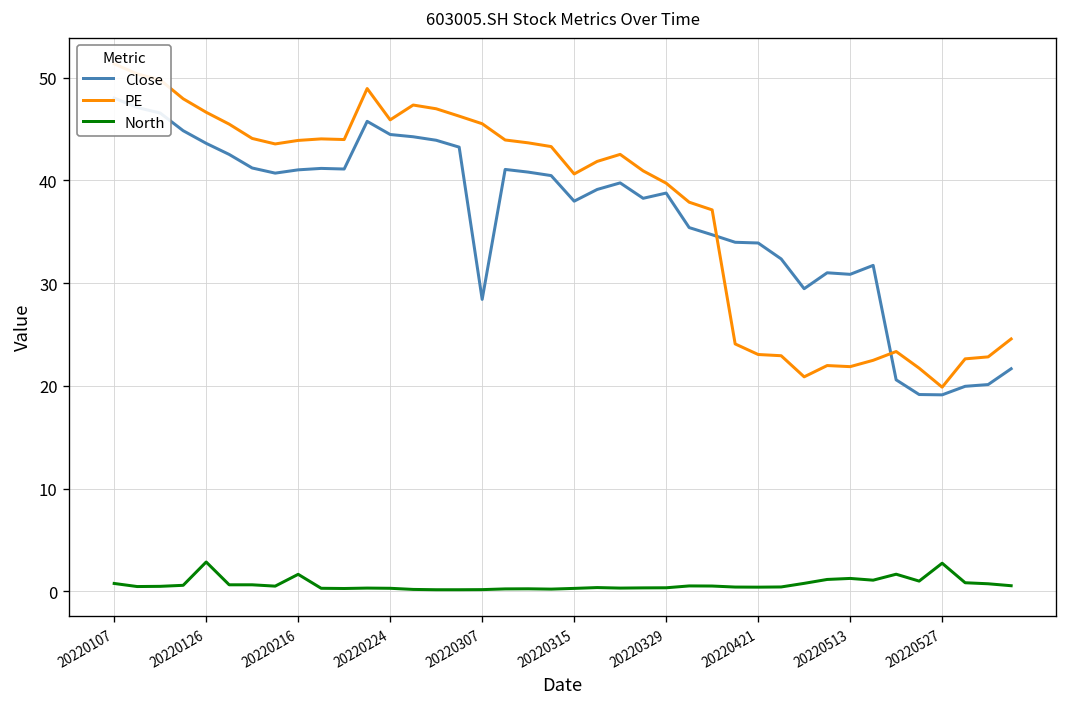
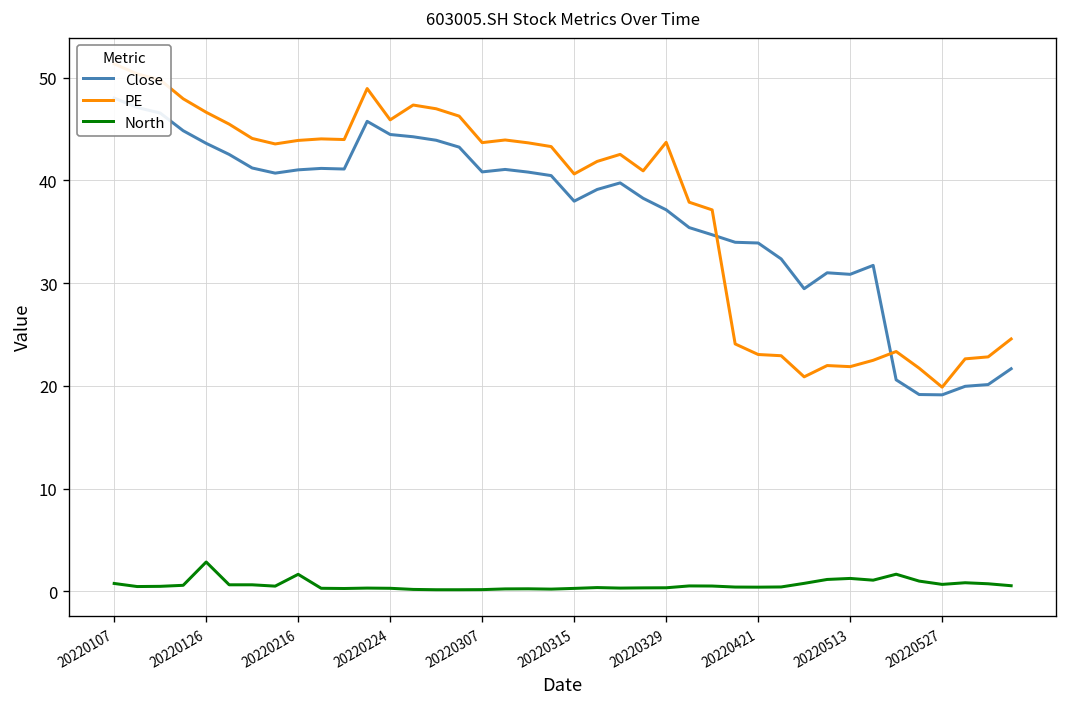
Close, 20220307: 28 -> 41
PE, 20220307: 46 -> 44
Close, 20220329: 39 -> 37
PE, 20220329: 40 -> 44
North, 20220527: 3 -> 1
